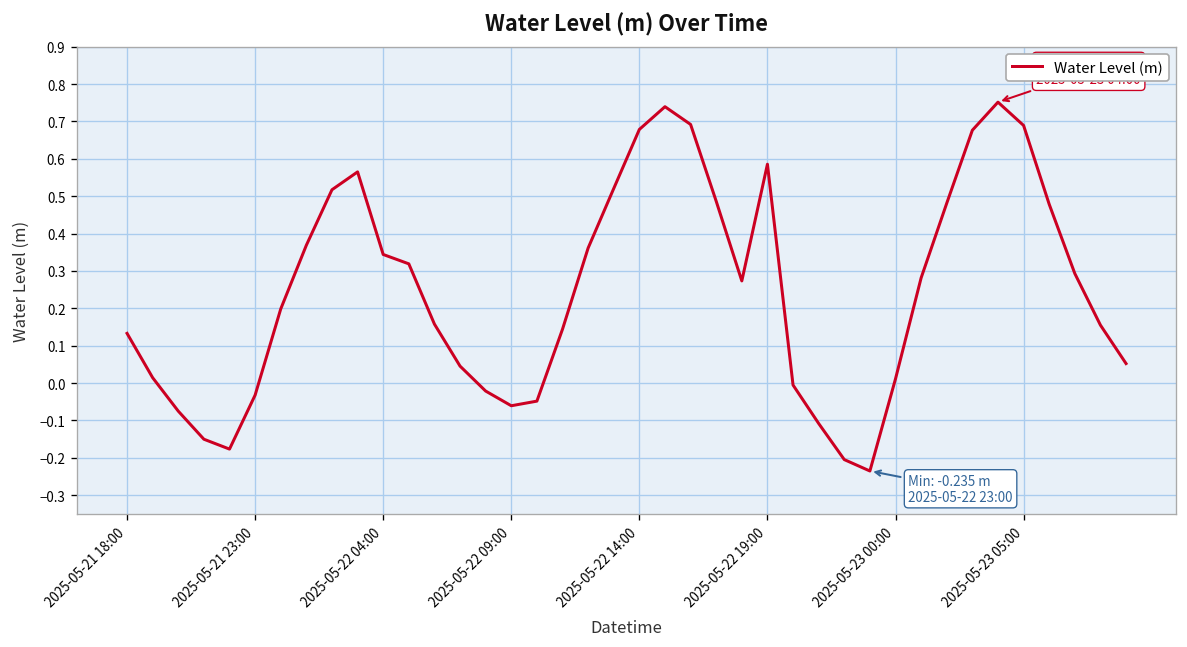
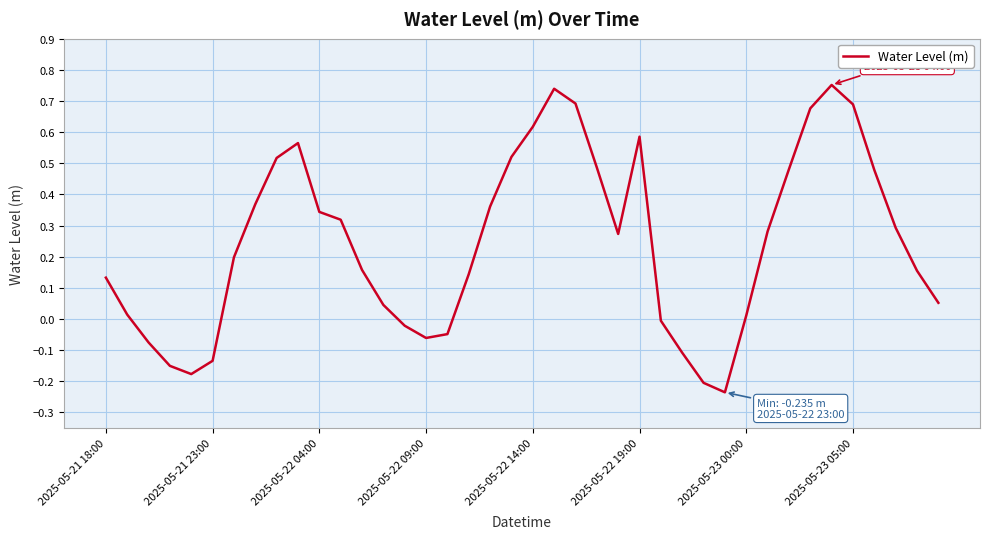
2025-05-21 23:00: -0.03 -> -0.13
2025-05-22 14:00: 0.68 -> 0.62
